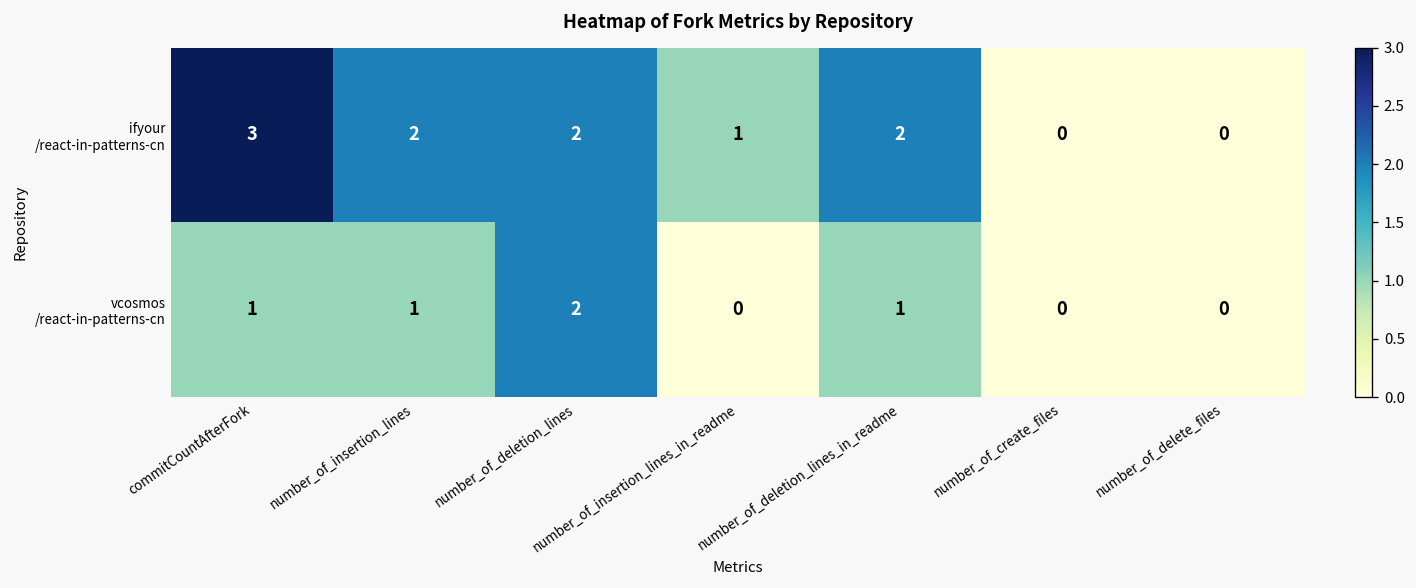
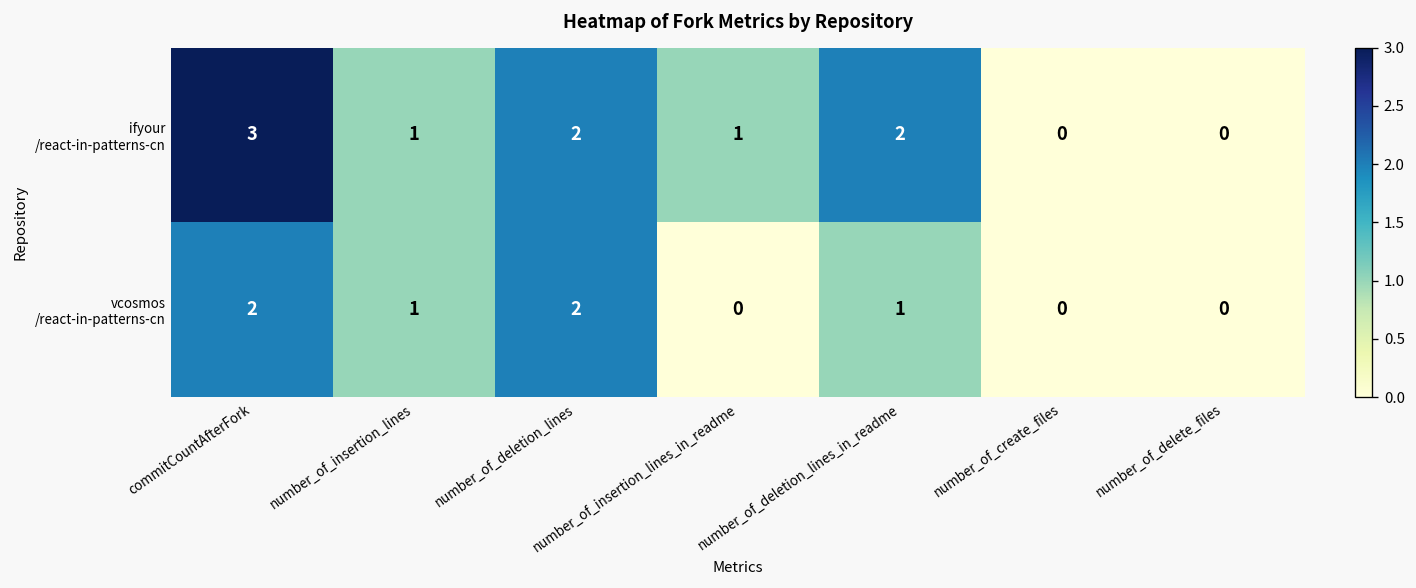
ifyour /react-in-patterns-cn, number_of_insertion_lines: 2 -> 1
vcosmos /react-in-patterns-cn, commitCountAfterFork: 1 -> 2
